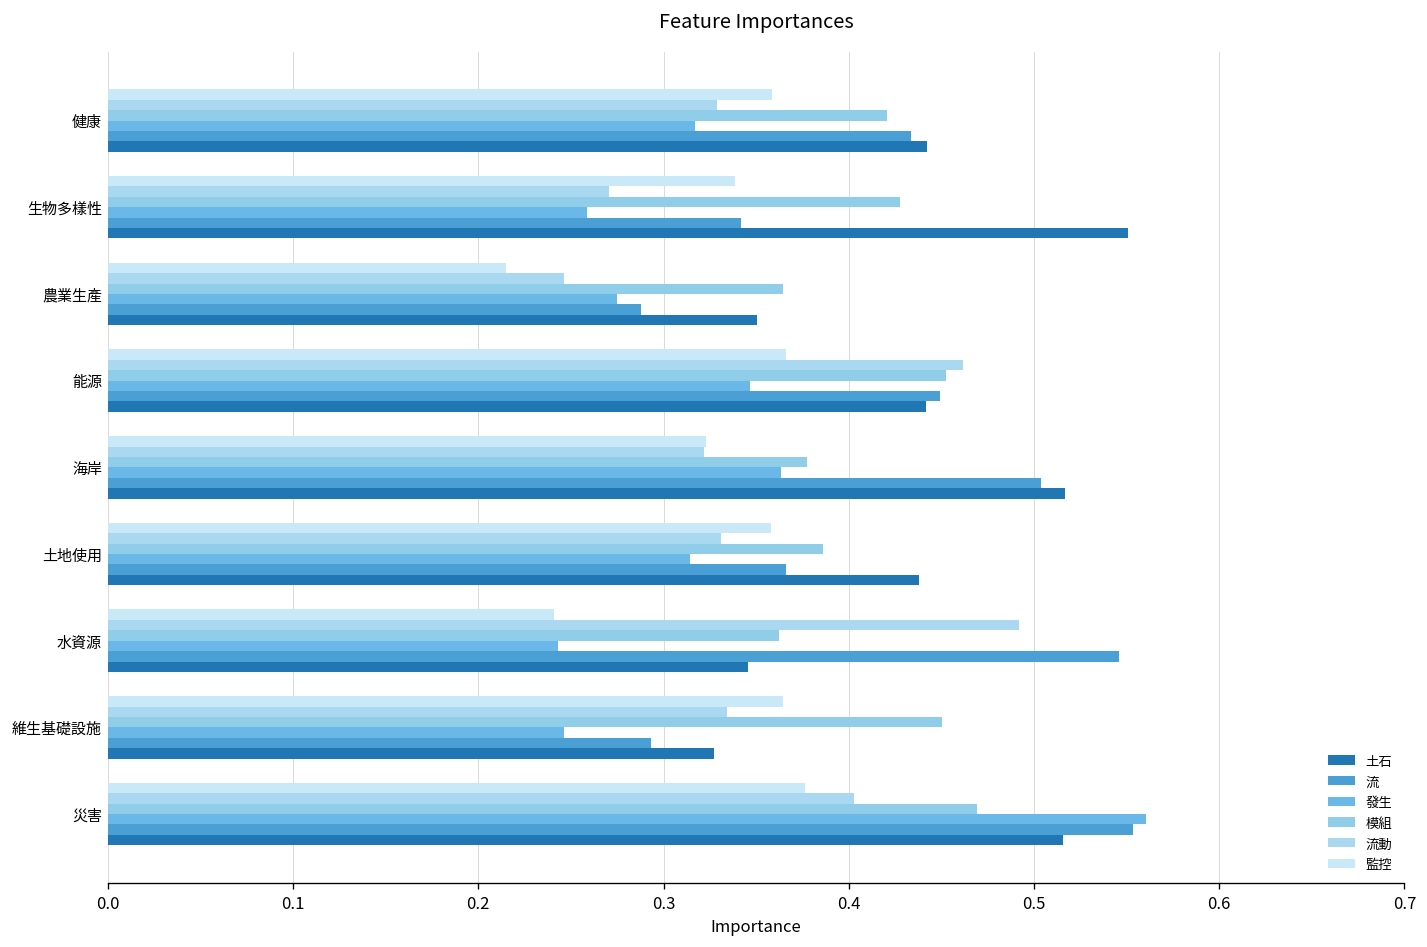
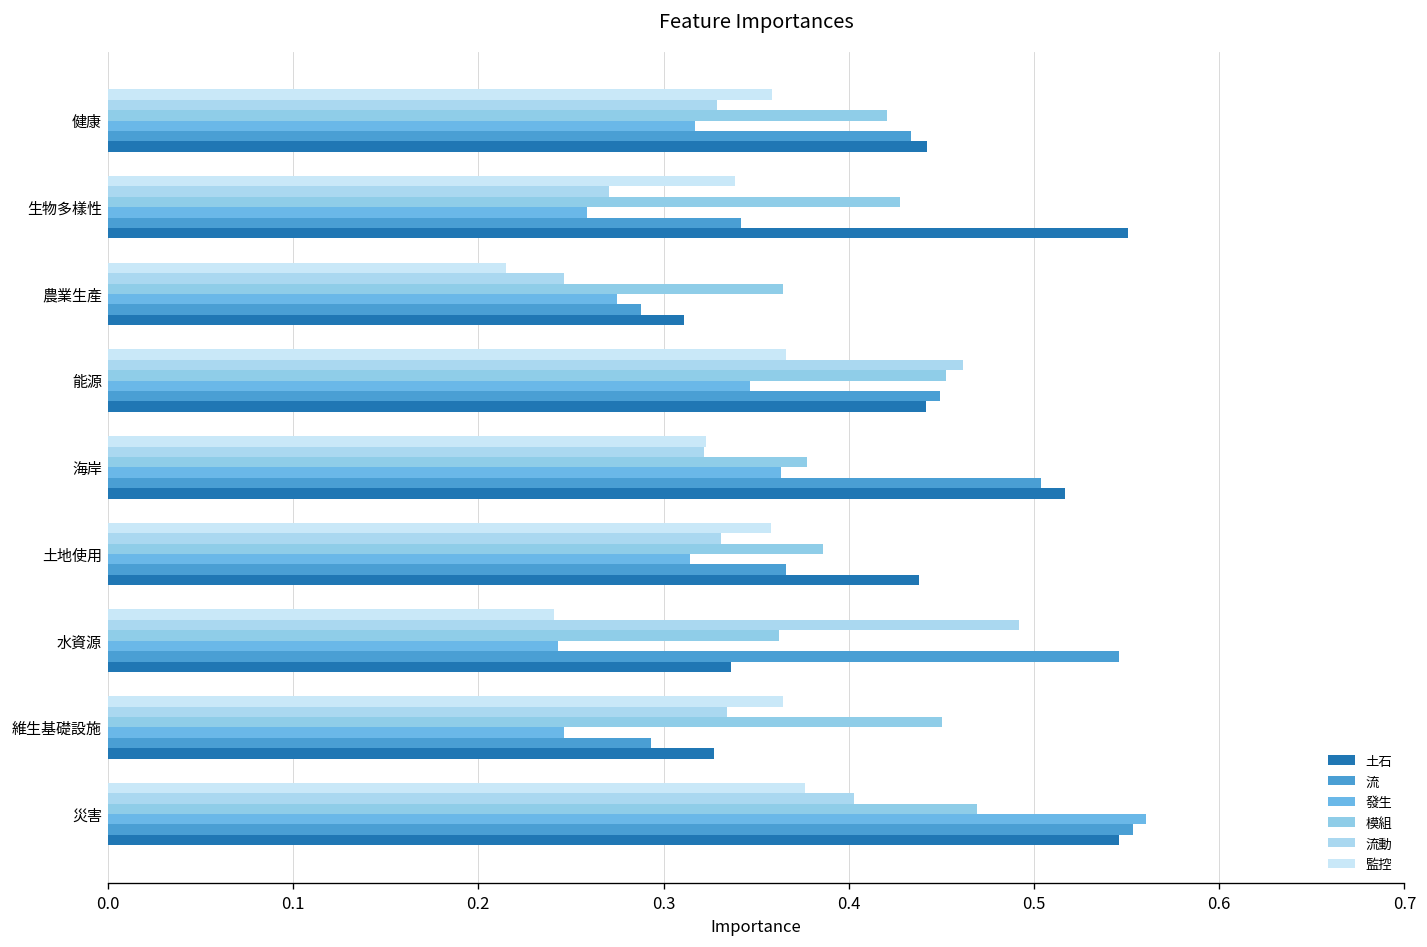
土石, 農業生產: 0.350 -> 0.311
土石, 水資源: 0.346 -> 0.336
土石, 災害: 0.516 -> 0.546
